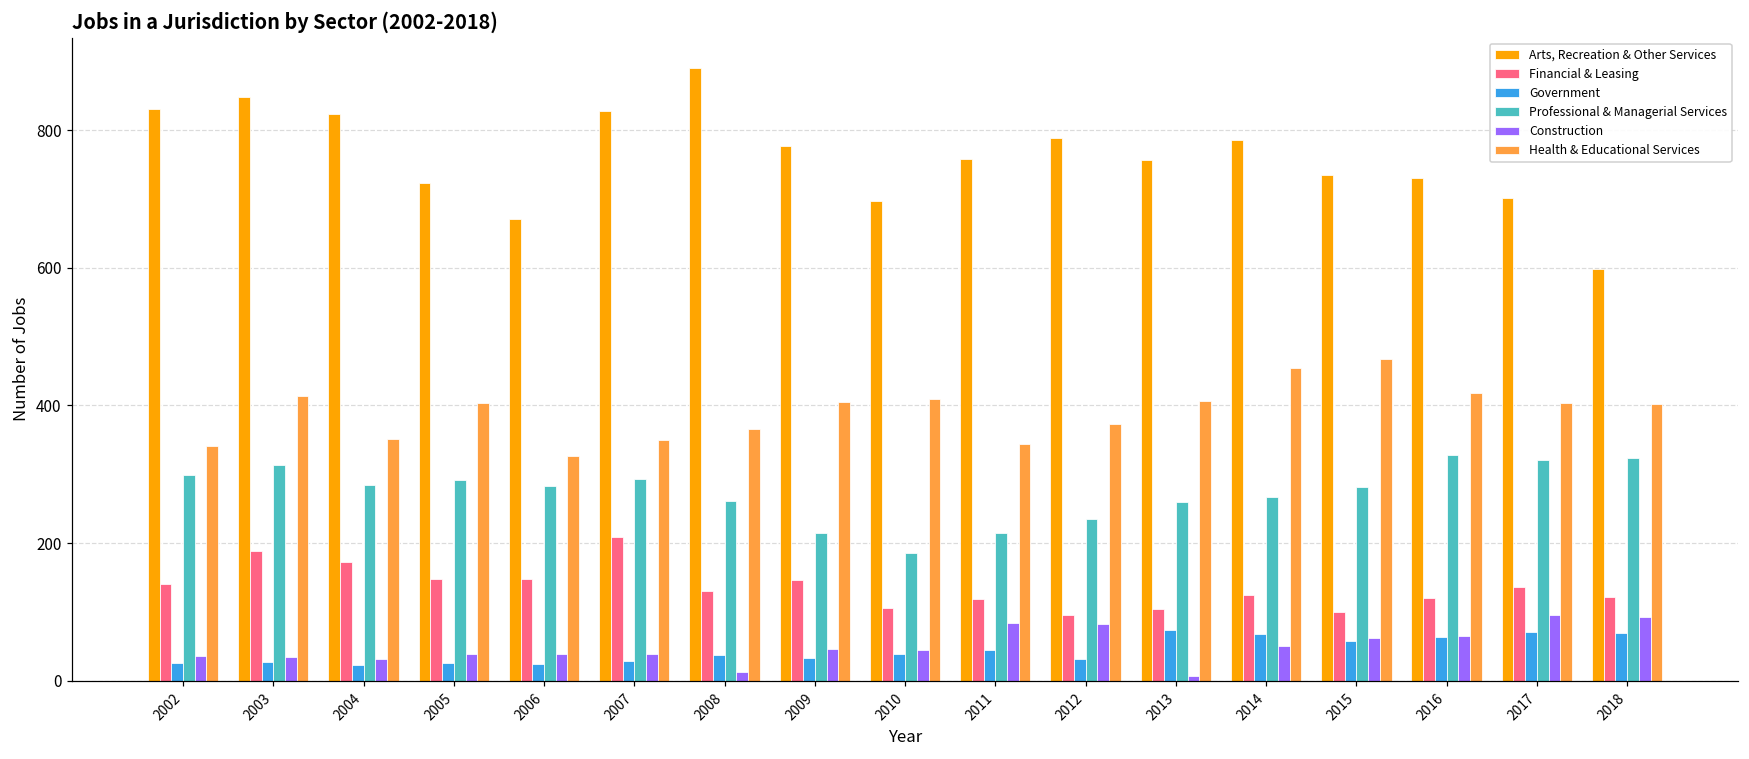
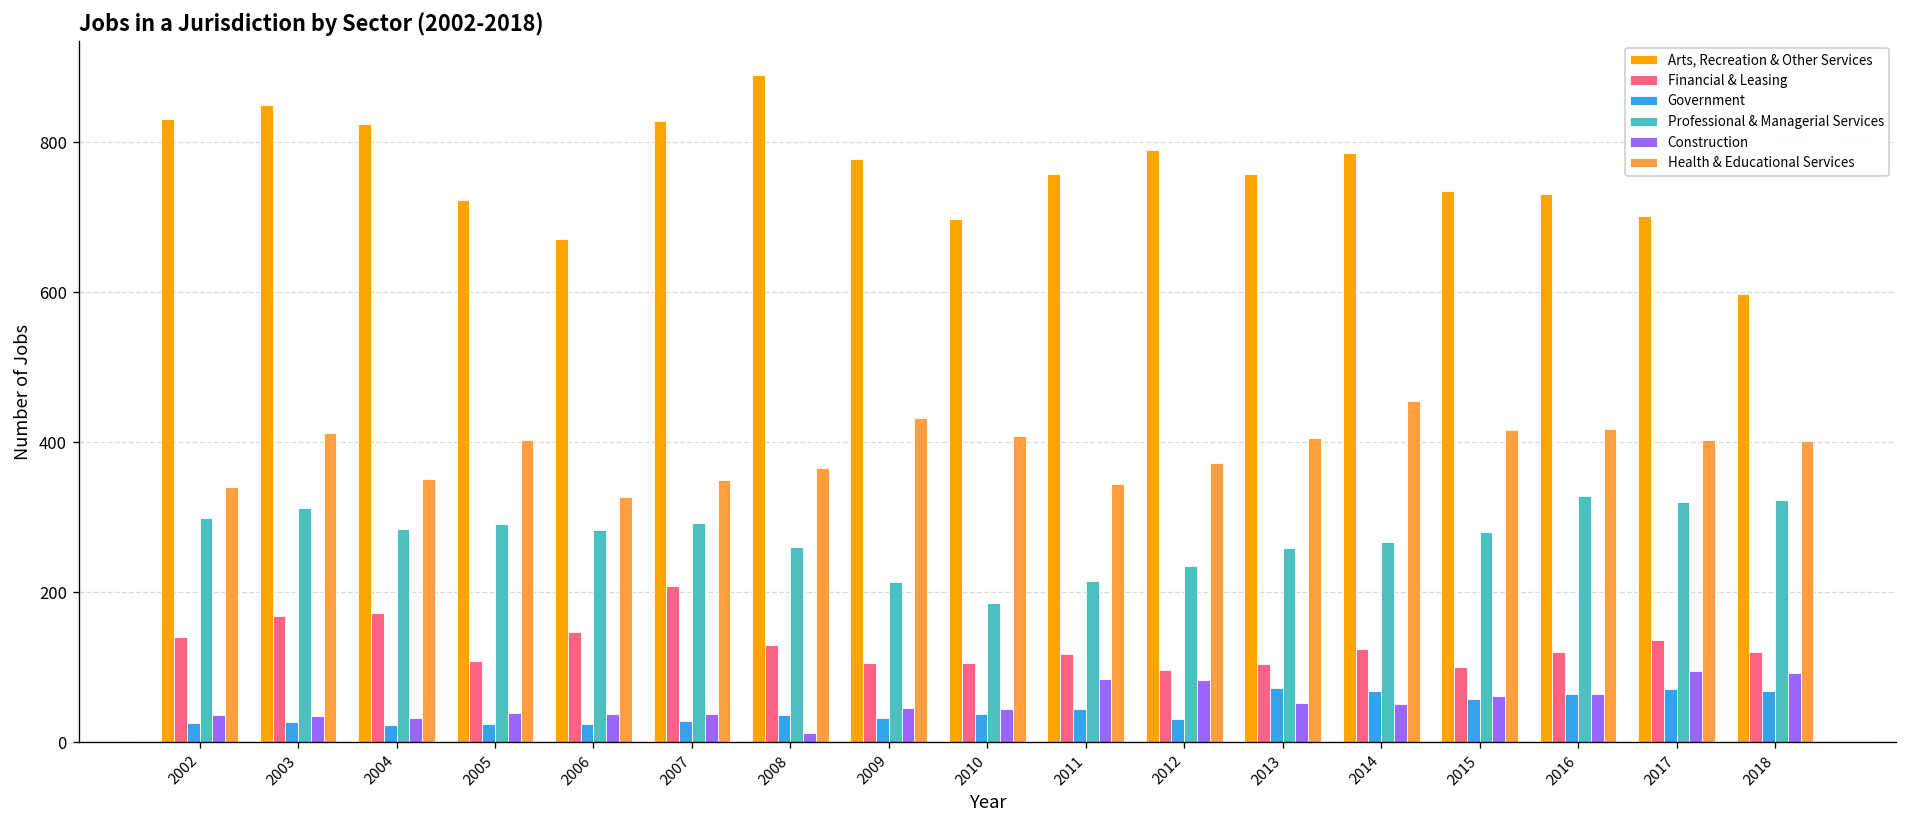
Financial & Leasing, 2003: 190 -> 170
Financial & Leasing, 2005: 150 -> 110
Financial & Leasing, 2009: 150 -> 110
Health & Educational Services, 2009: 410 -> 430
Construction, 2013: 10 -> 50
Health & Educational Services, 2015: 470 -> 420
